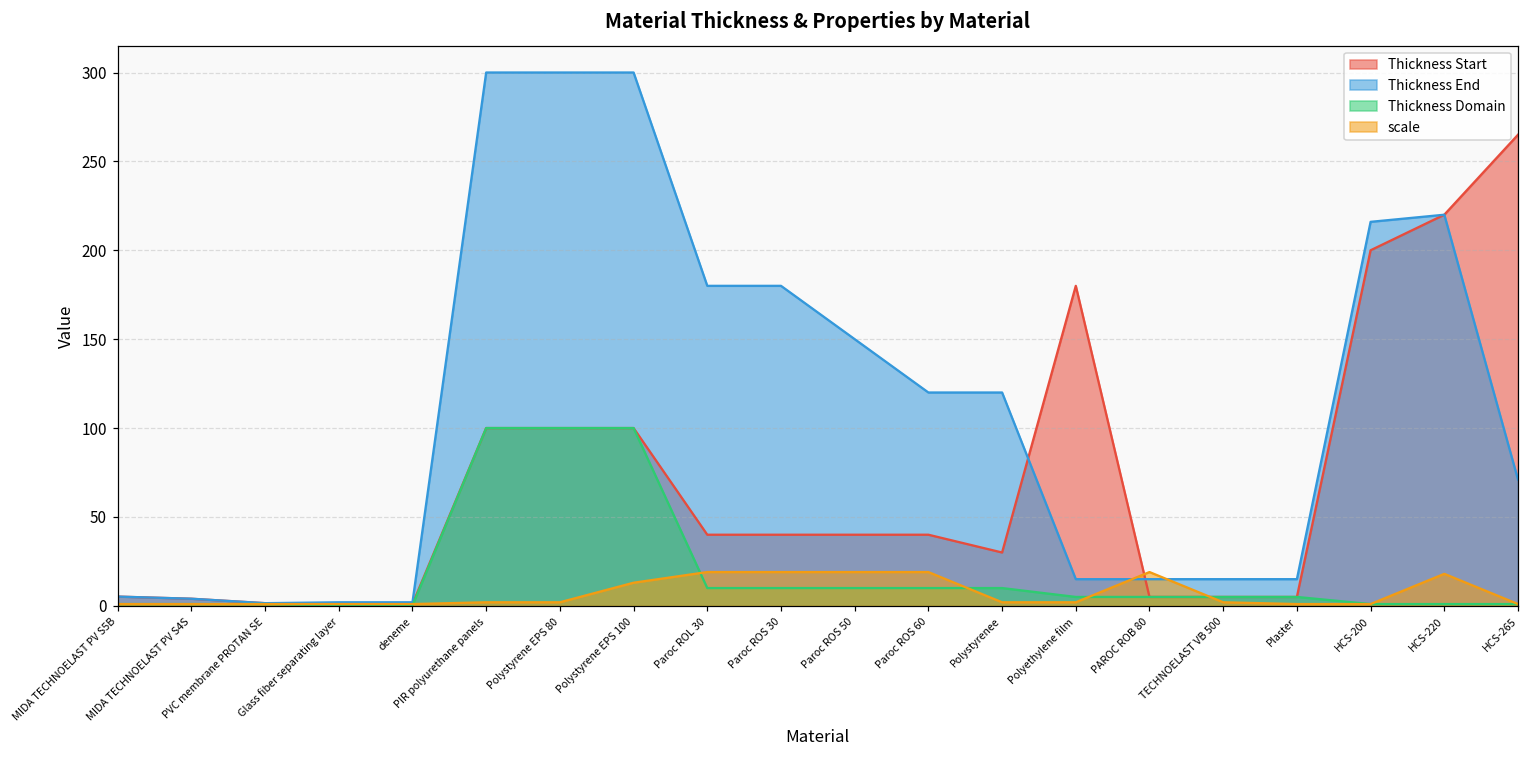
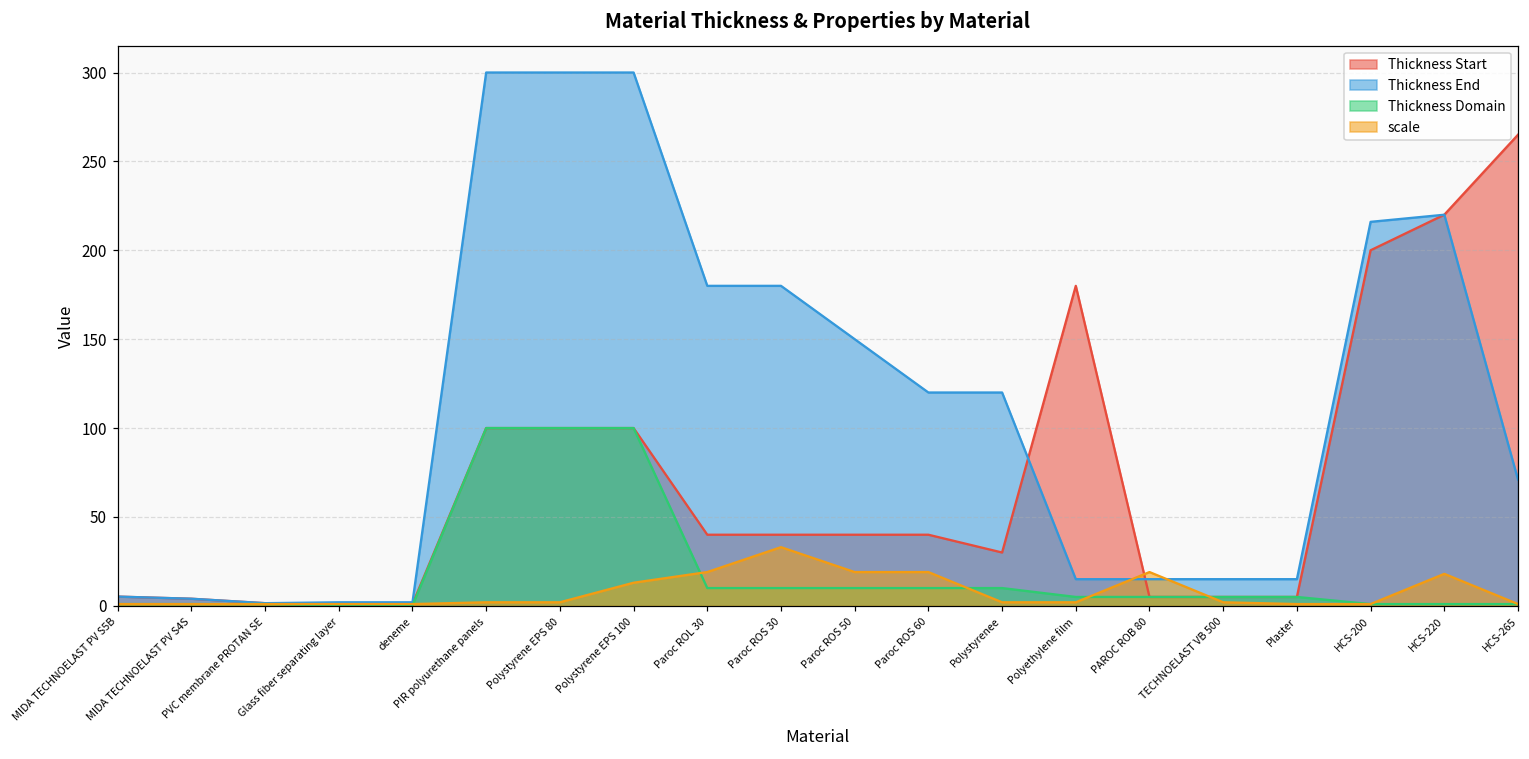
scale, Paroc ROS 30: 19 -> 33
